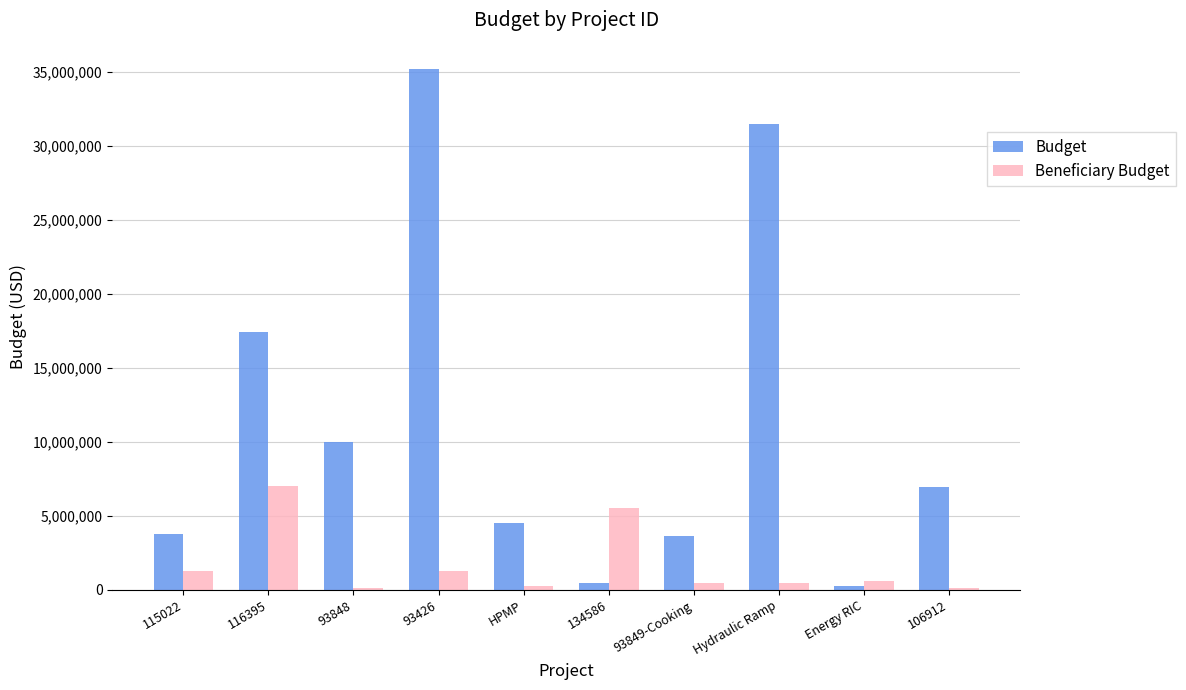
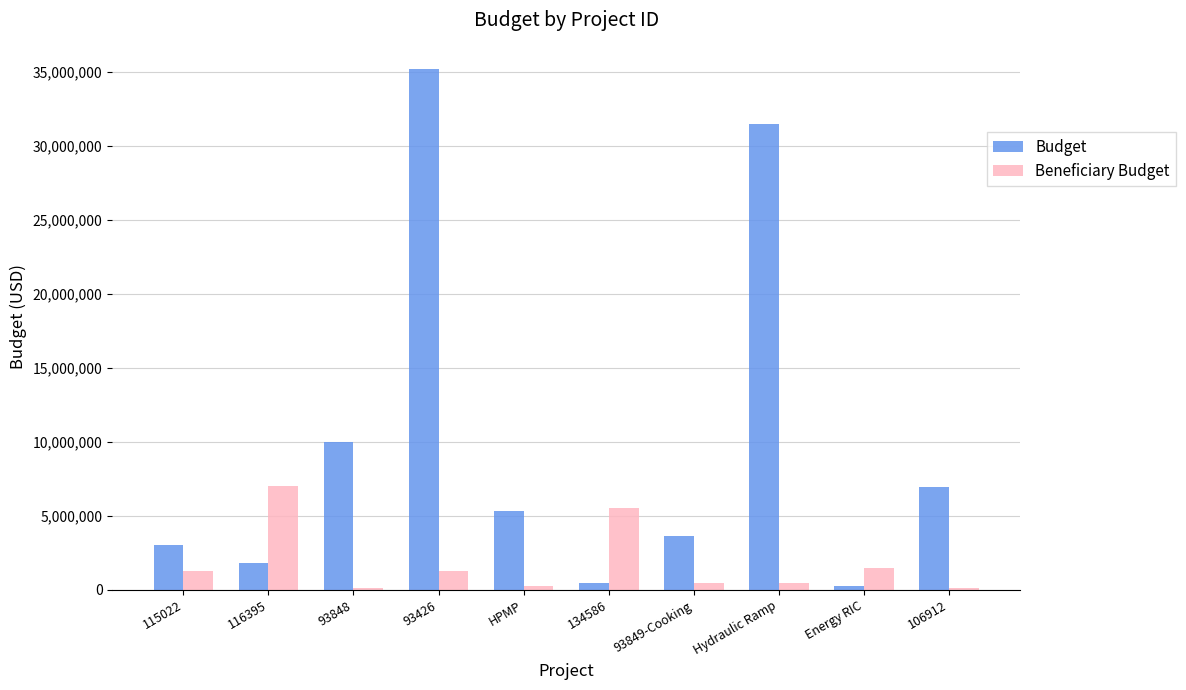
Budget, 115022: 3,800,000 -> 3,000,000
Budget, 116395: 17,400,000 -> 1,800,000
Budget, HPMP: 4,500,000 -> 5,400,000
Beneficiary Budget, Energy RIC: 600,000 -> 1,500,000
